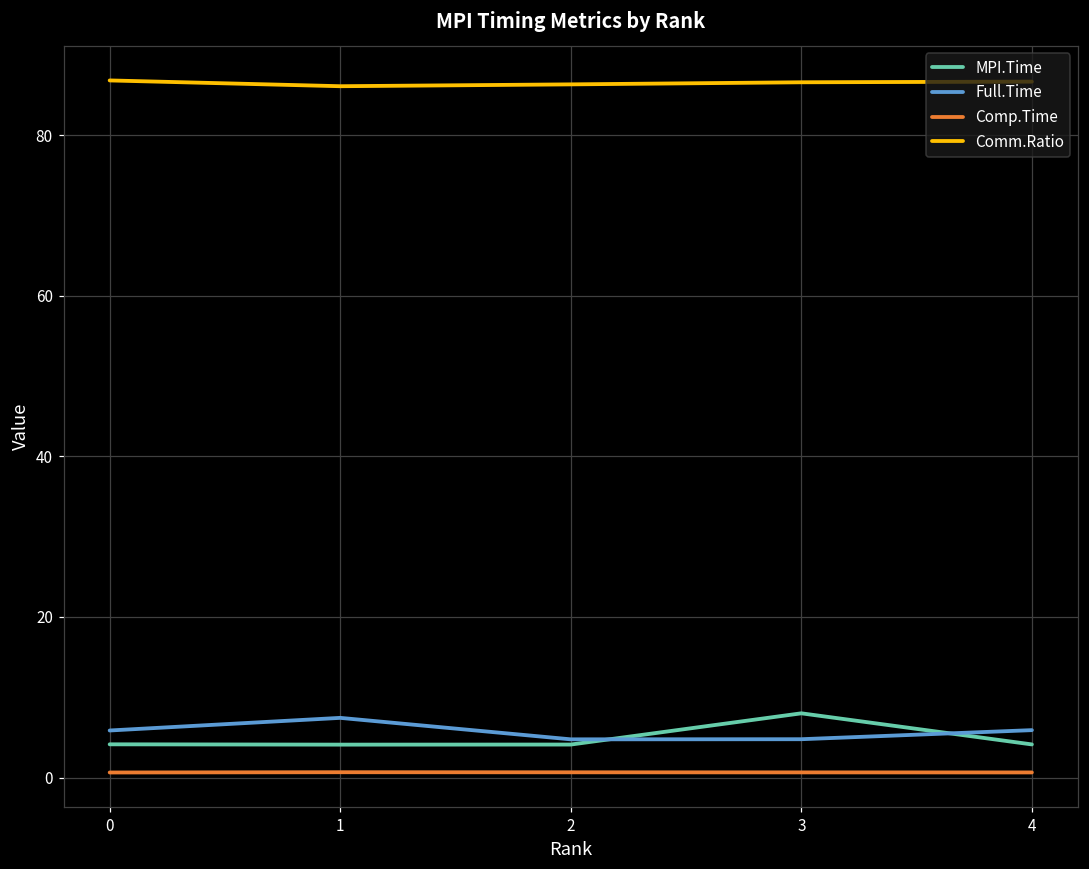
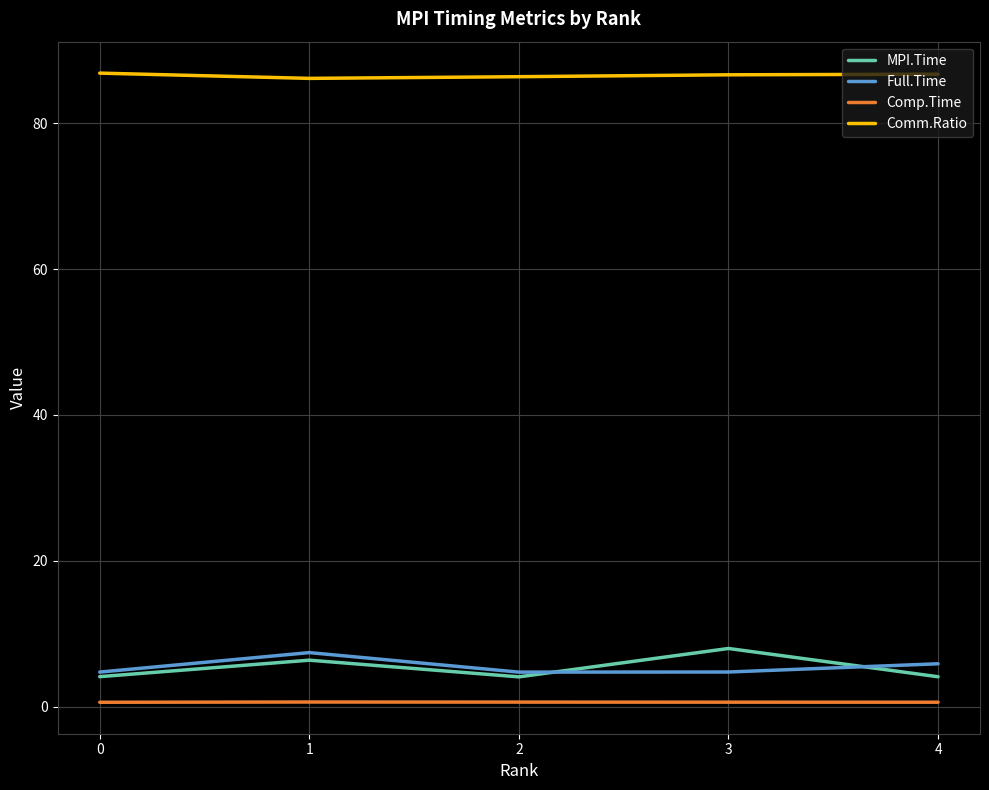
Full.Time, 0: 6 -> 5
MPI.Time, 1: 4 -> 6
